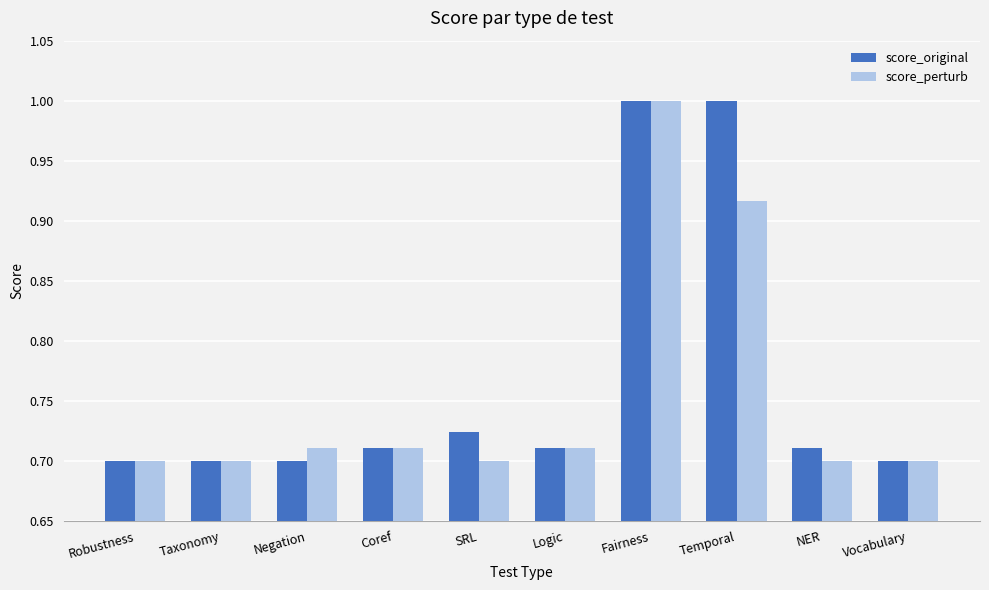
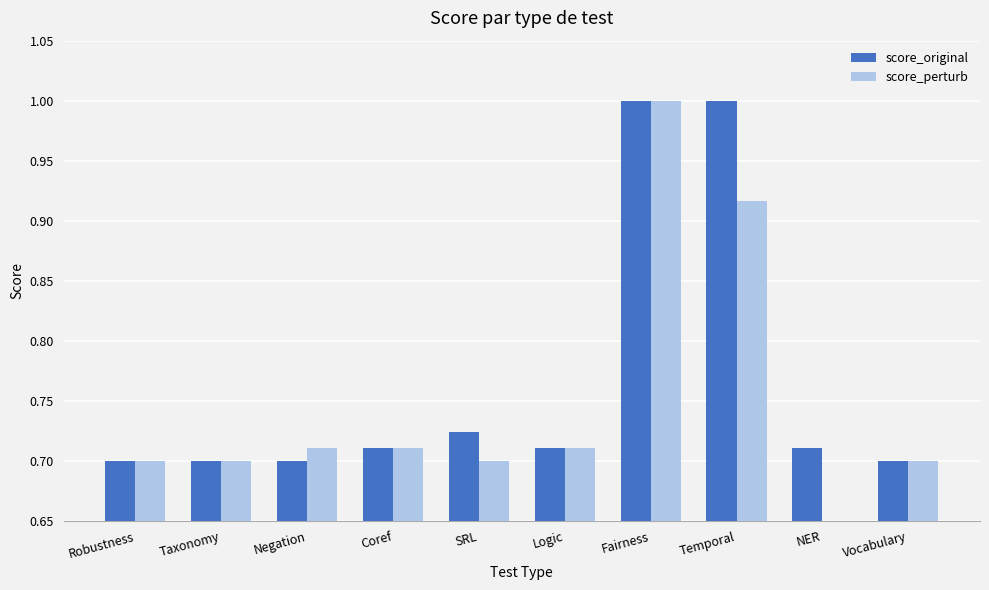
score_perturb, NER: 0.700 -> 0.649
